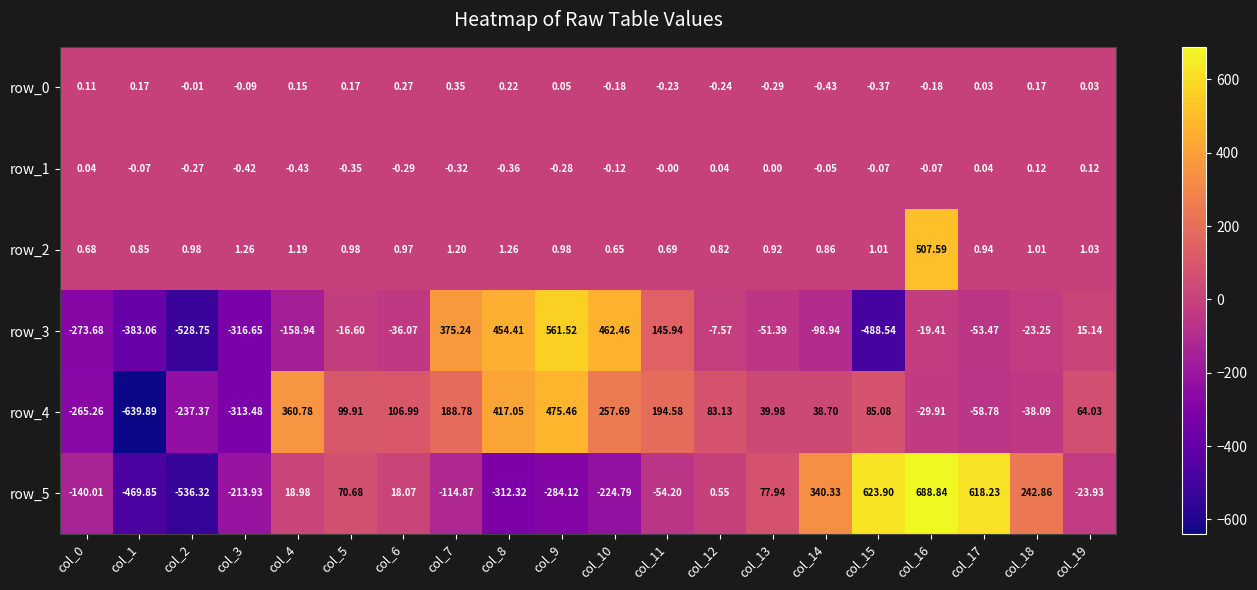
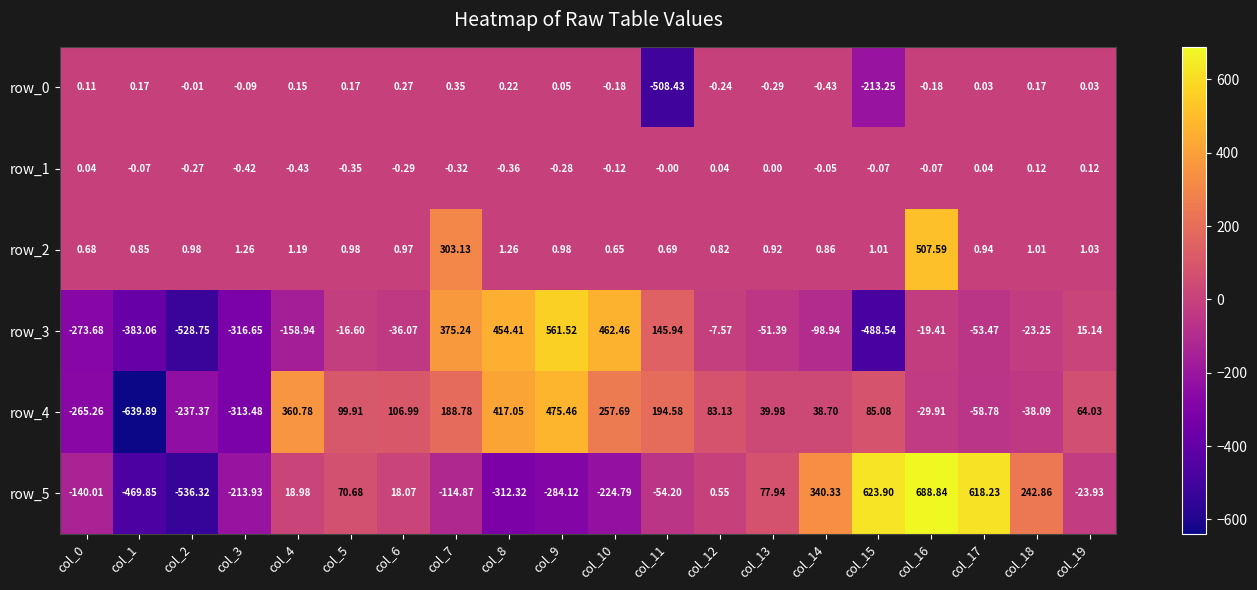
row_0, col_11: -0.23 -> -508.43
row_0, col_15: -0.37 -> -213.25
row_2, col_7: 1.20 -> 303.13
